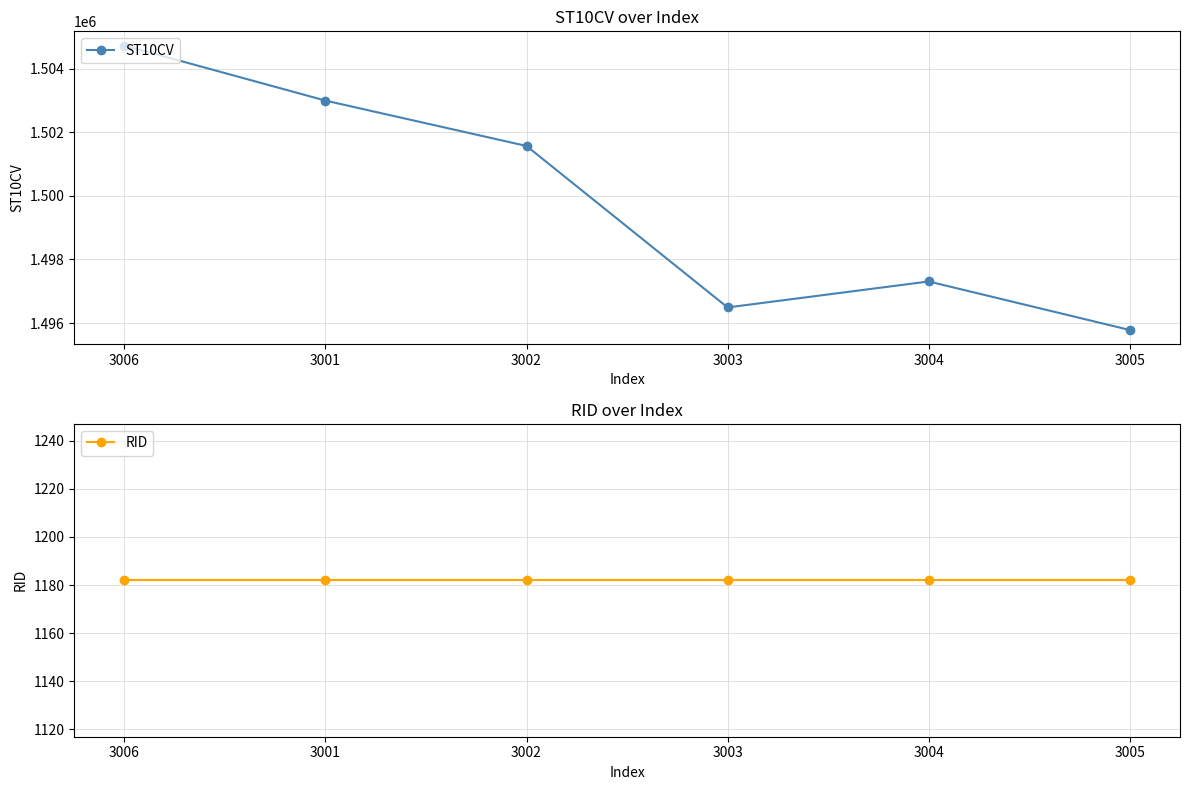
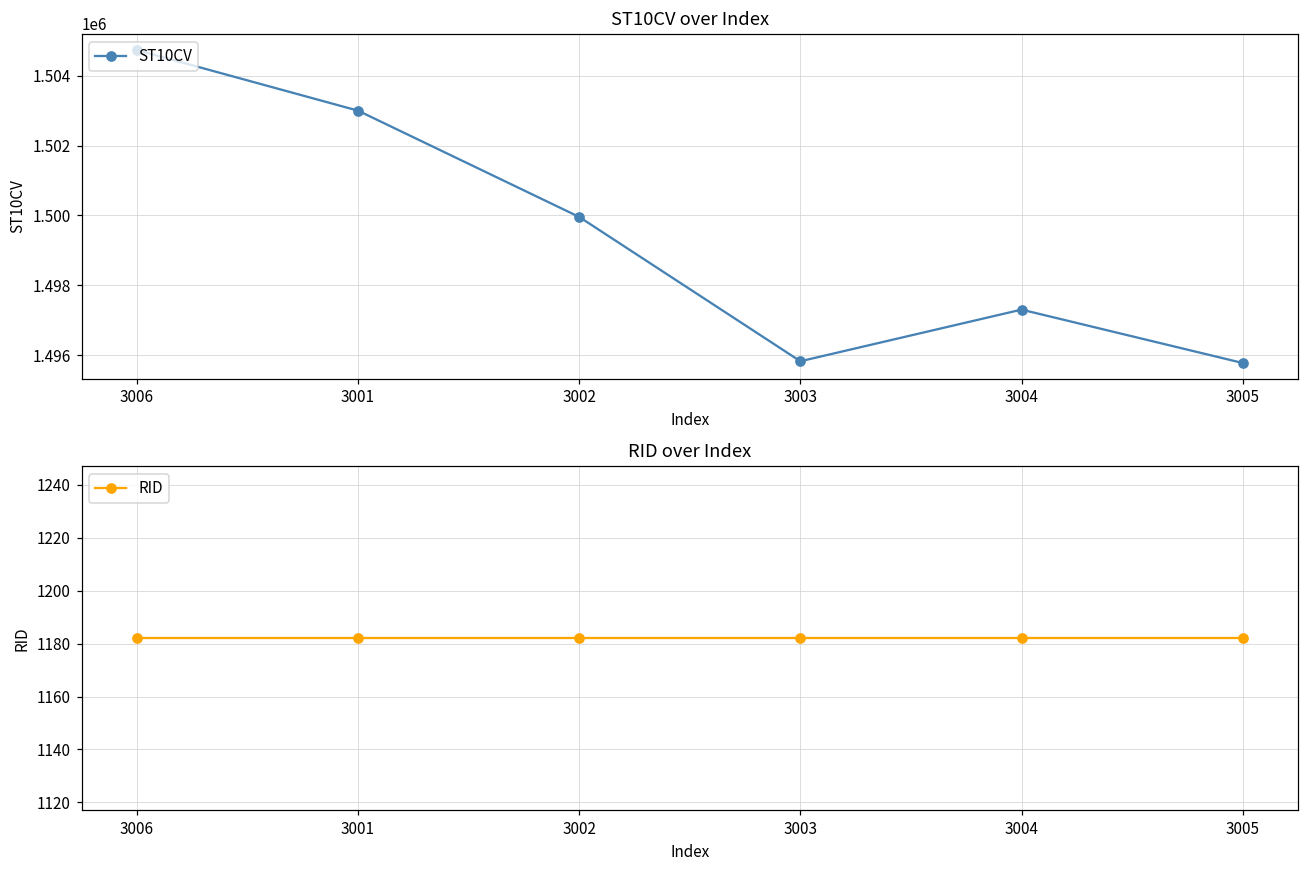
ST10CV over Index, 3002: 1501600 -> 1500000
ST10CV over Index, 3003: 1496500 -> 1495800
